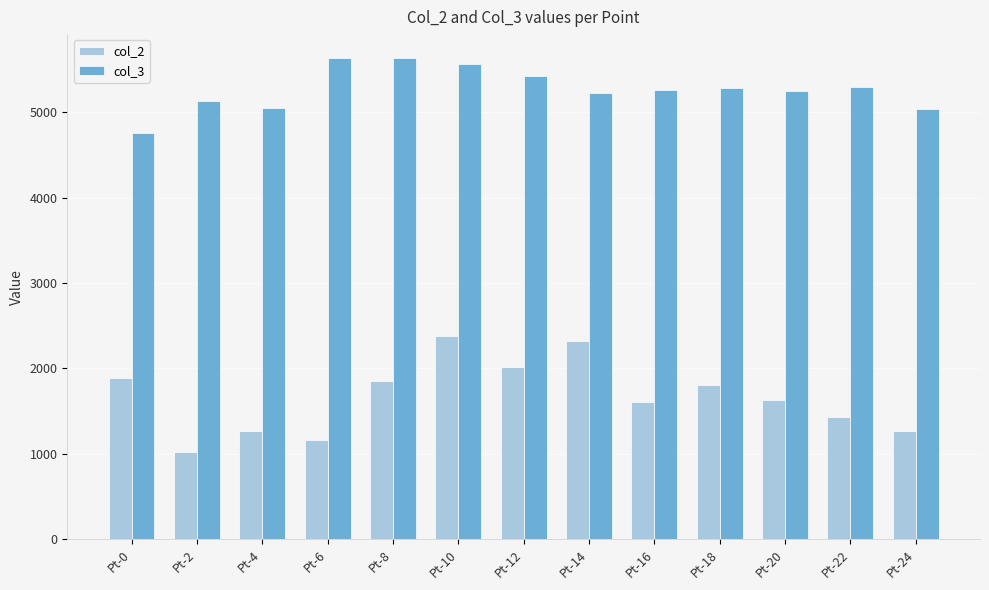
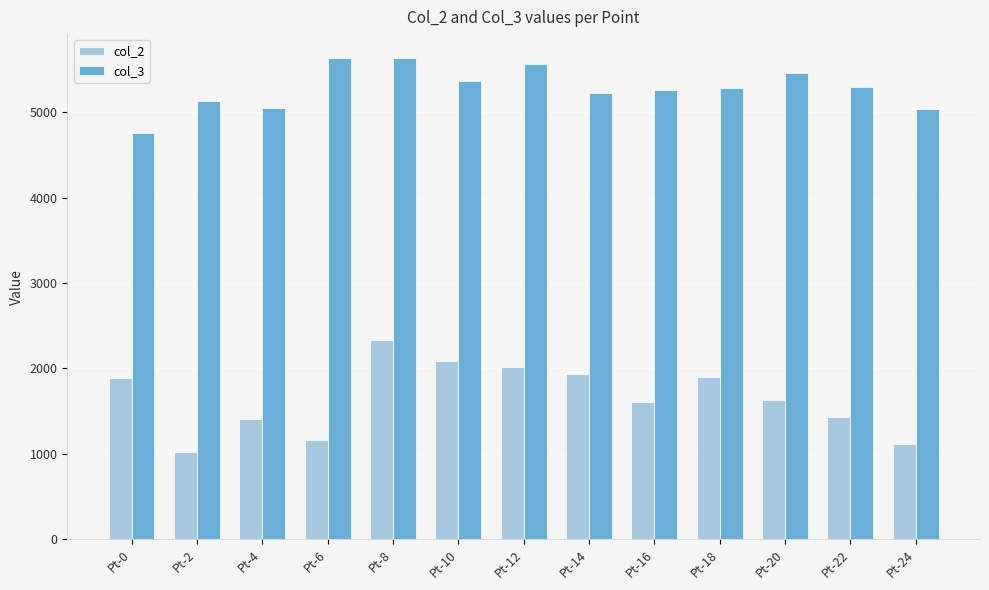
col_2, Pt-4: 1300 -> 1400
col_2, Pt-8: 1900 -> 2300
col_2, Pt-10: 2400 -> 2100
col_3, Pt-10: 5600 -> 5400
col_3, Pt-12: 5400 -> 5600
col_2, Pt-14: 2300 -> 1900
col_2, Pt-18: 1800 -> 1900
col_3, Pt-20: 5300 -> 5500
col_2, Pt-24: 1300 -> 1100
